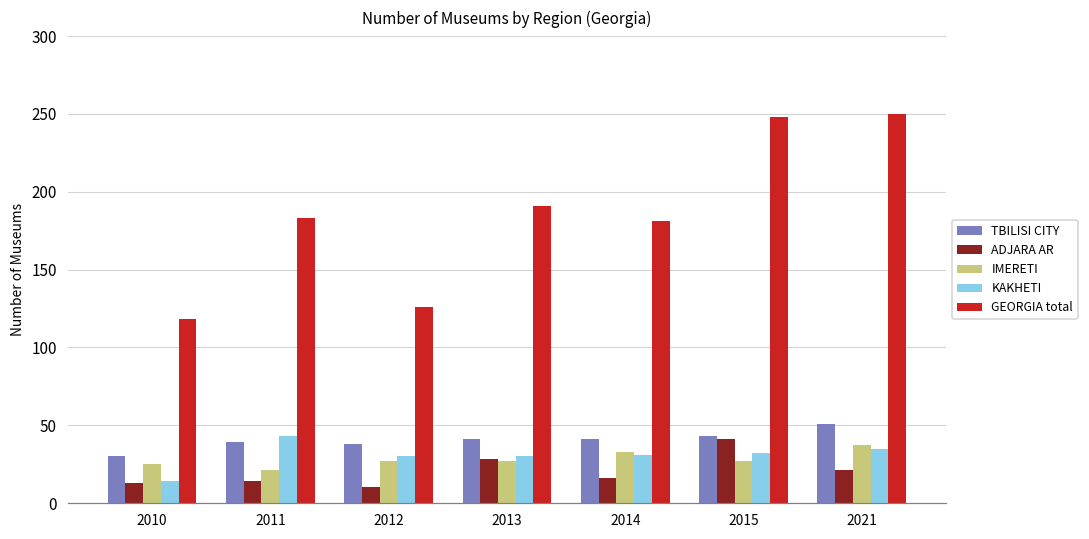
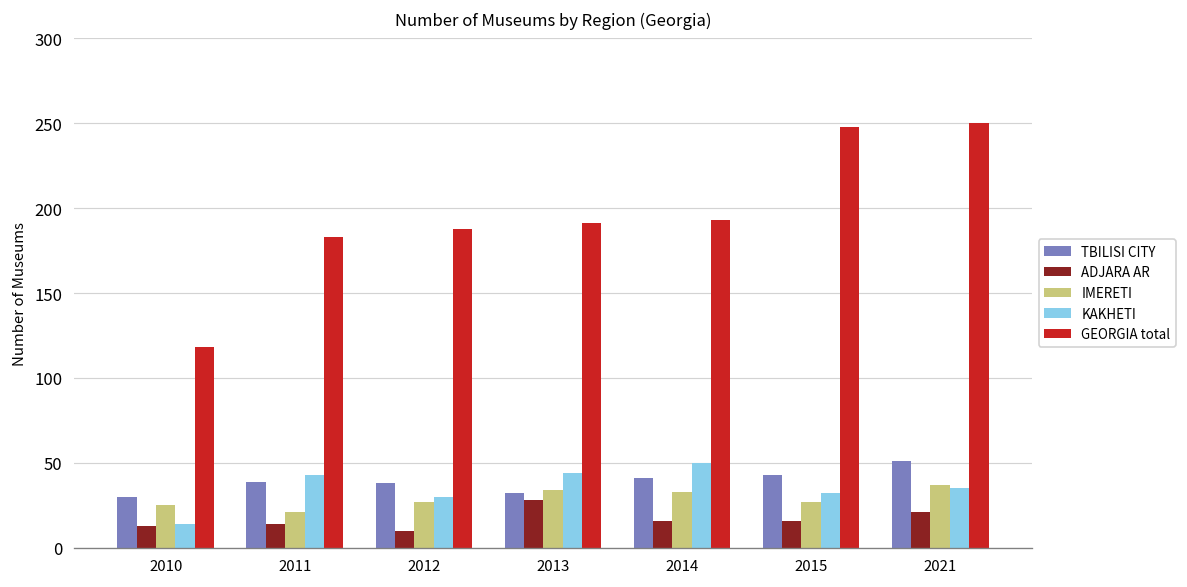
GEORGIA total, 2012: 126 -> 188
TBILISI CITY, 2013: 41 -> 32
IMERETI, 2013: 27 -> 34
KAKHETI, 2013: 30 -> 44
KAKHETI, 2014: 31 -> 50
GEORGIA total, 2014: 181 -> 193
ADJARA AR, 2015: 41 -> 16
